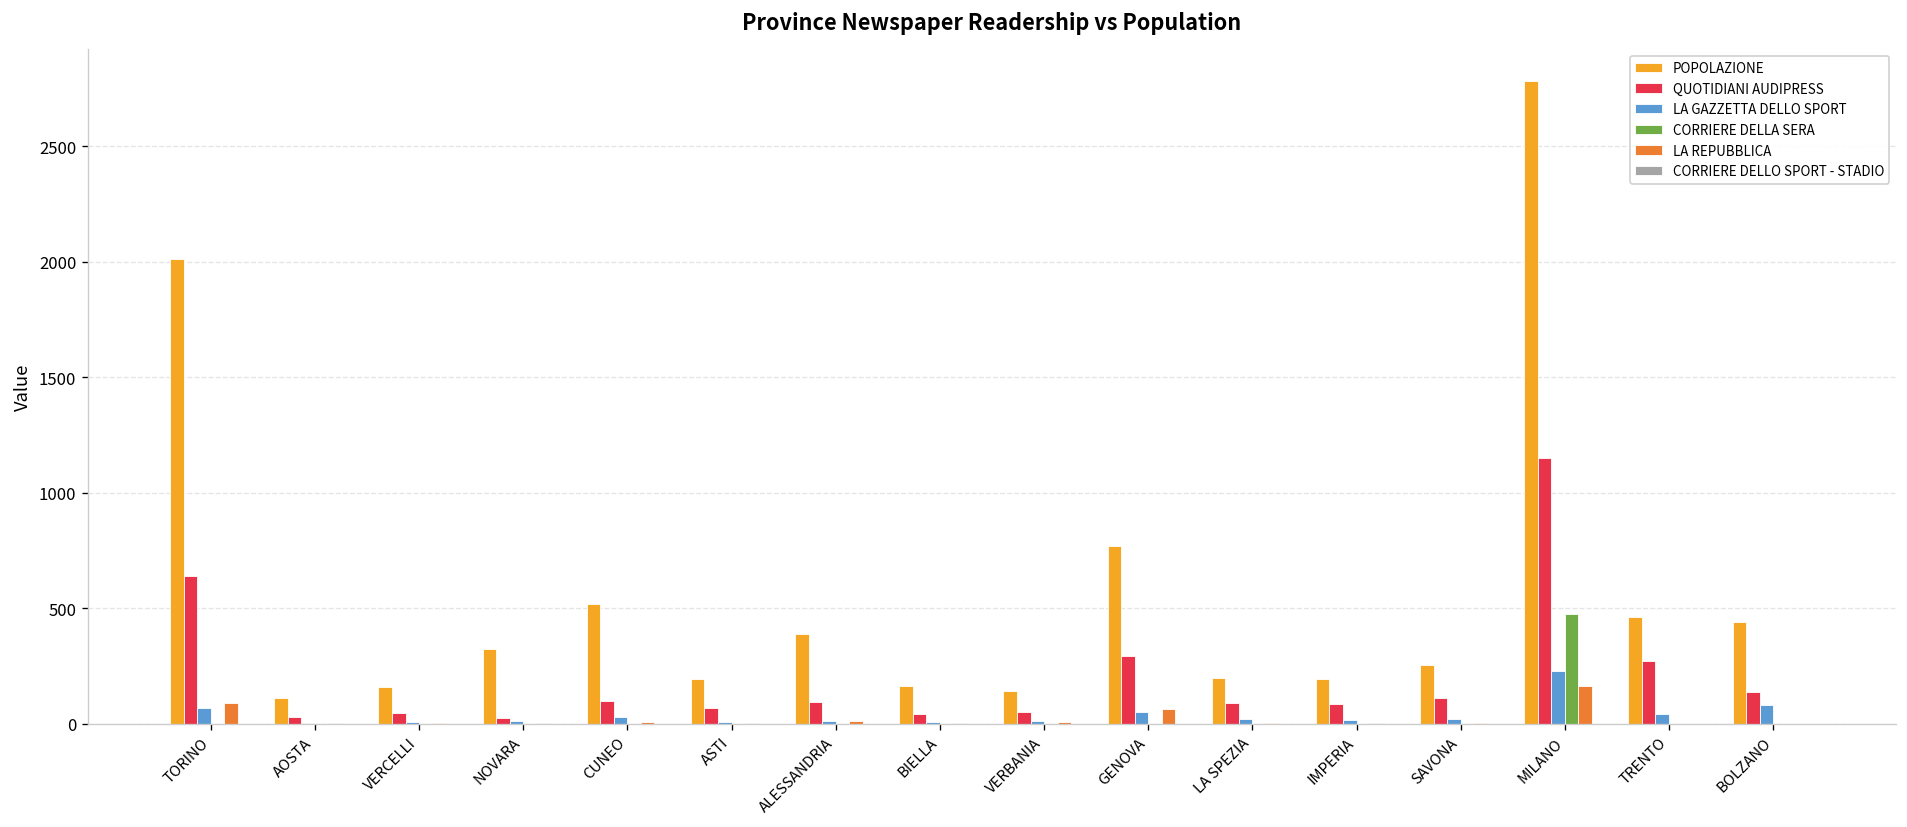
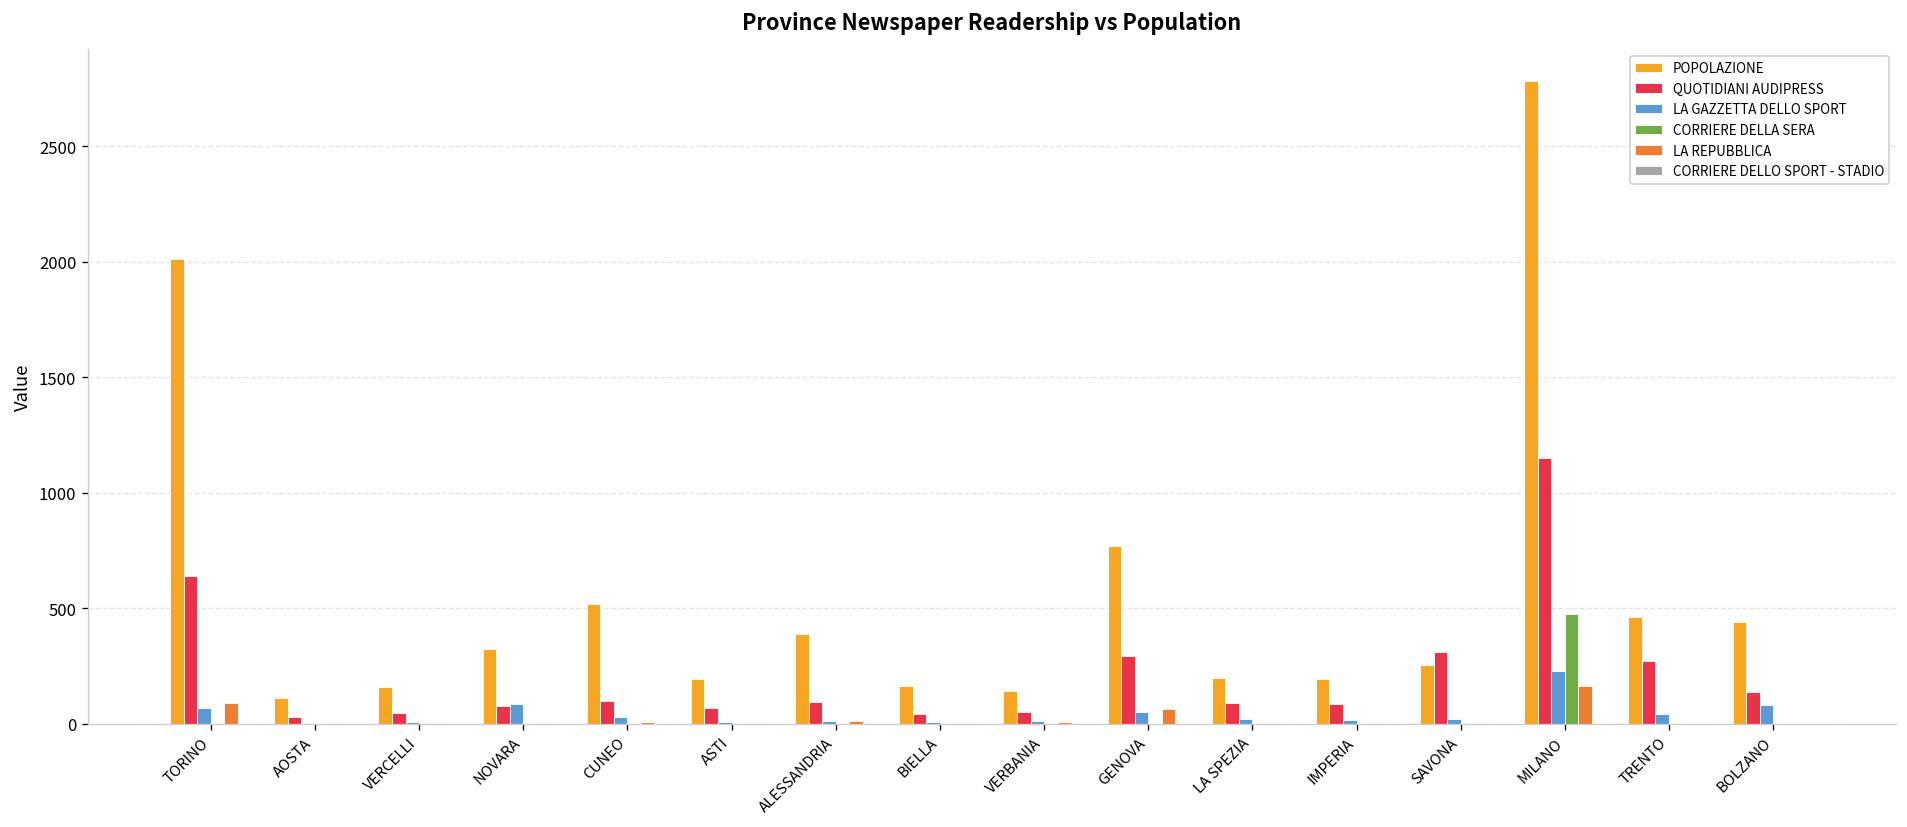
QUOTIDIANI AUDIPRESS, NOVARA: 20 -> 80
LA GAZZETTA DELLO SPORT, NOVARA: 10 -> 90
QUOTIDIANI AUDIPRESS, SAVONA: 110 -> 310
